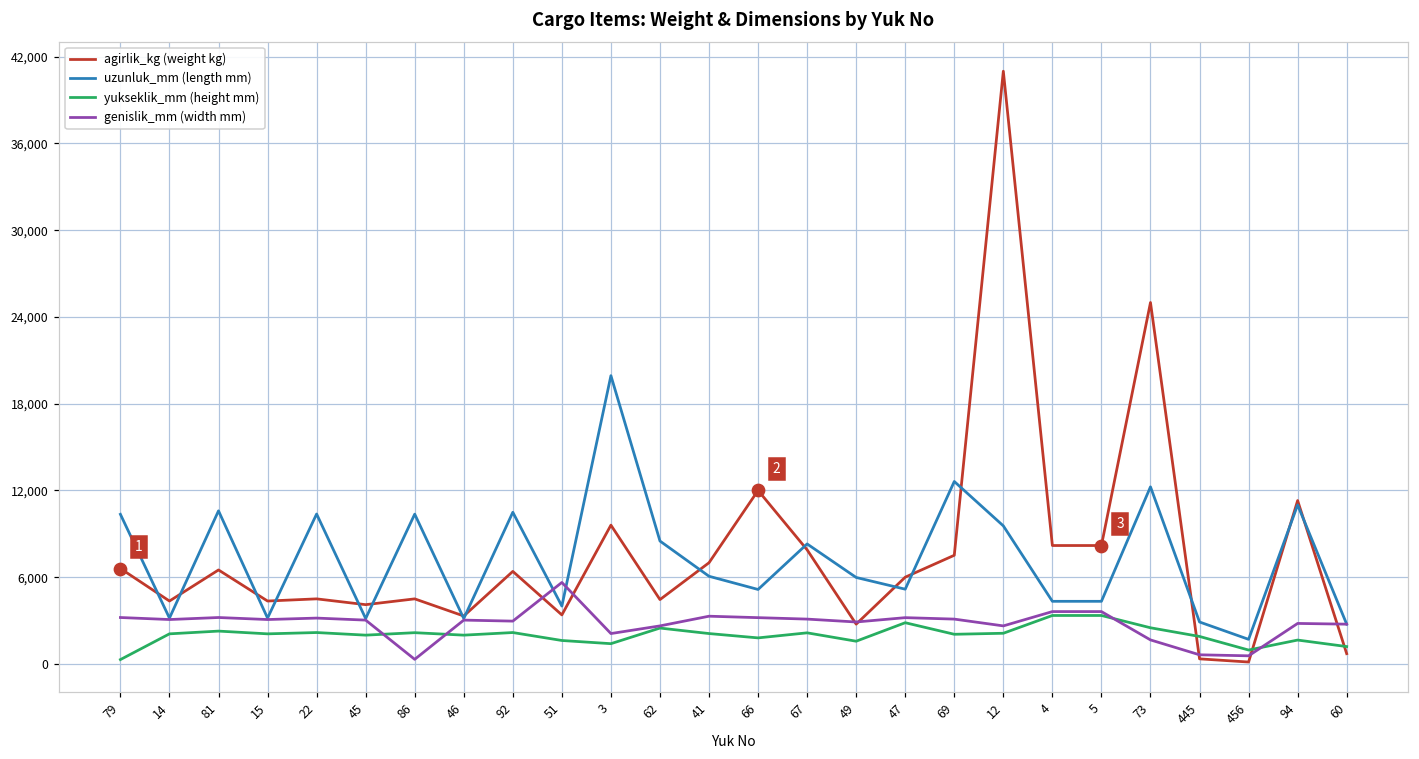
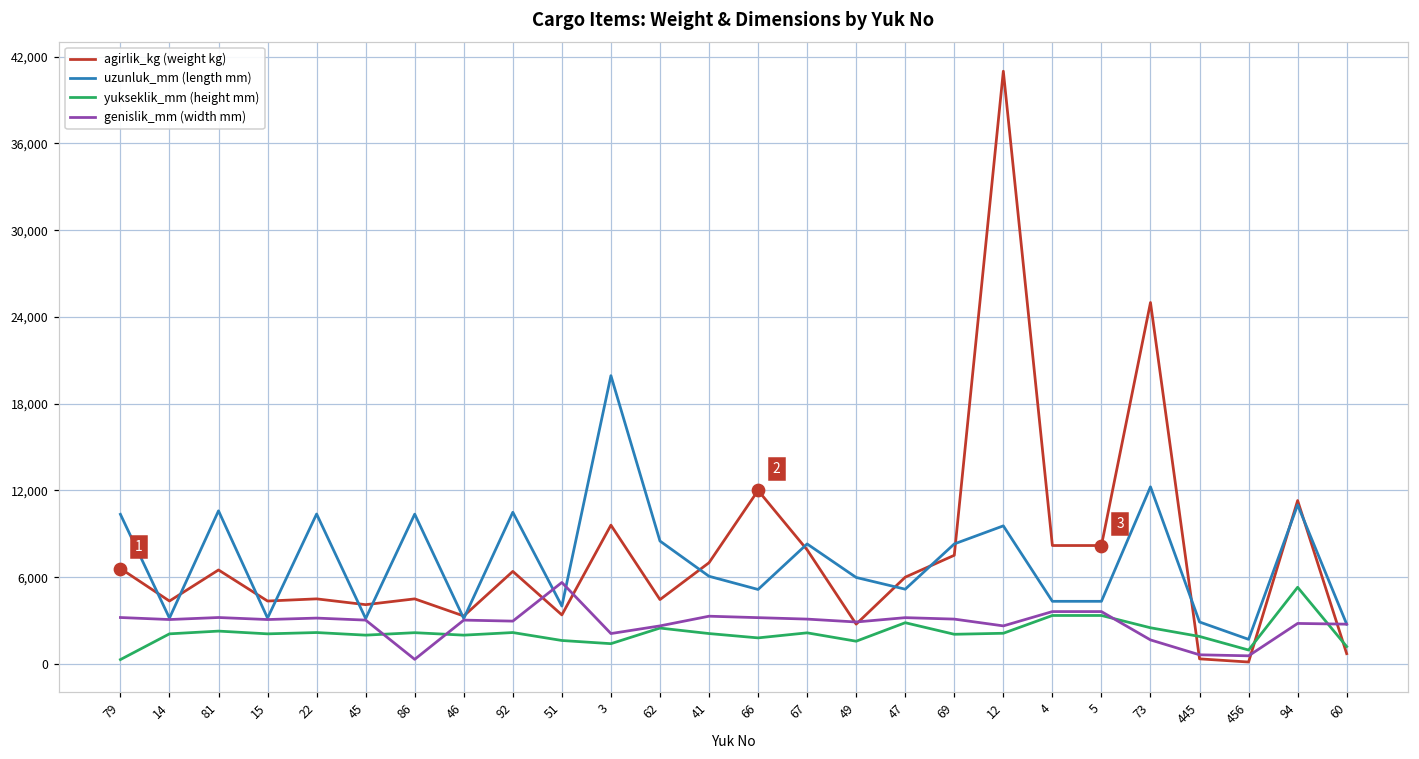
uzunluk_mm (length mm), 69: 12,600 -> 8,300
yukseklik_mm (height mm), 94: 1,700 -> 5,300
